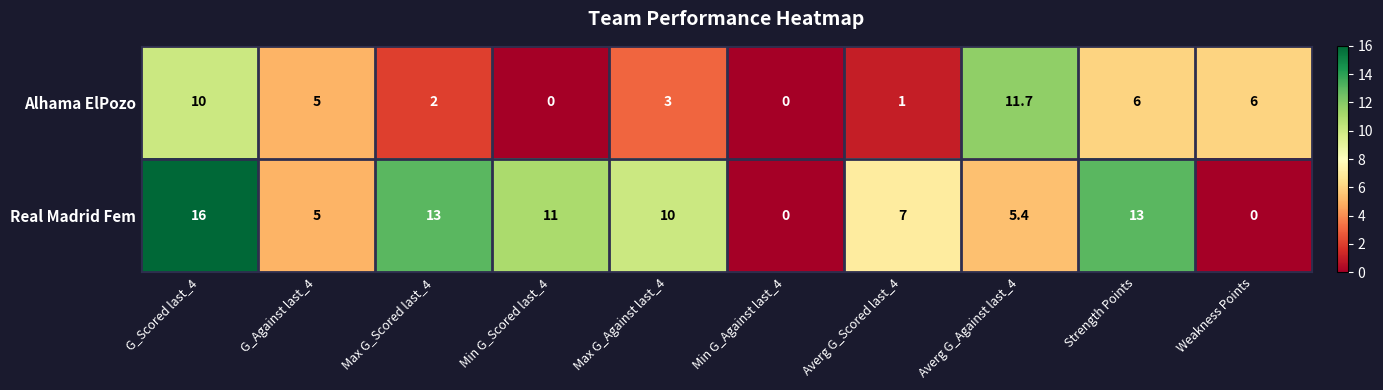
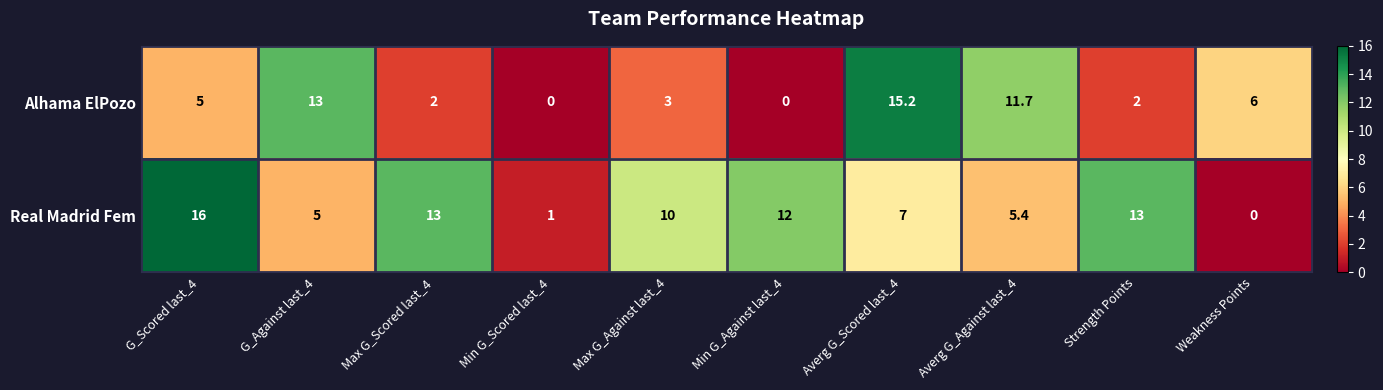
Alhama ElPozo, G_Scored last_4: 10 -> 5
Alhama ElPozo, G_Against last_4: 5 -> 13
Alhama ElPozo, Averg G_Scored last_4: 1 -> 15.2
Alhama ElPozo, Strength Points: 6 -> 2
Real Madrid Fem, Min G_Scored last_4: 11 -> 1
Real Madrid Fem, Min G_Against last_4: 0 -> 12
